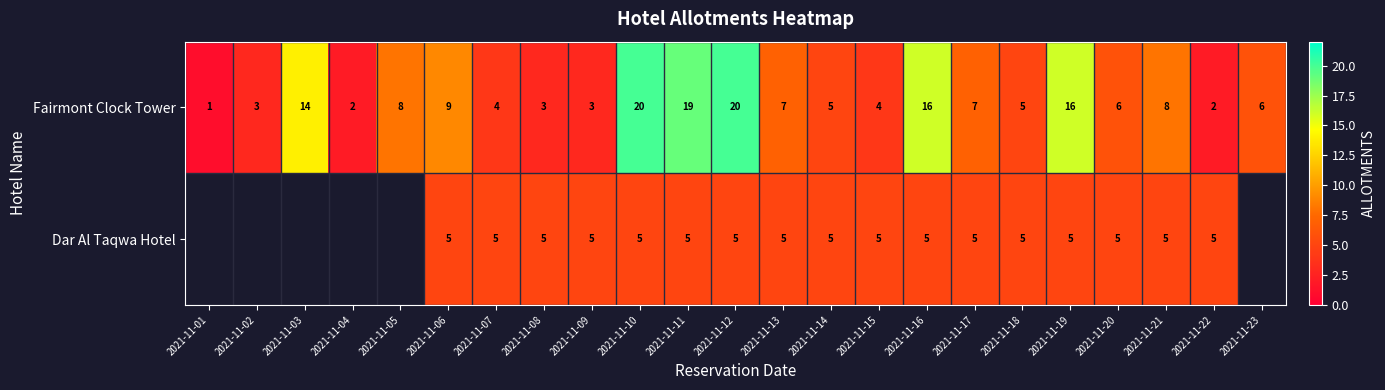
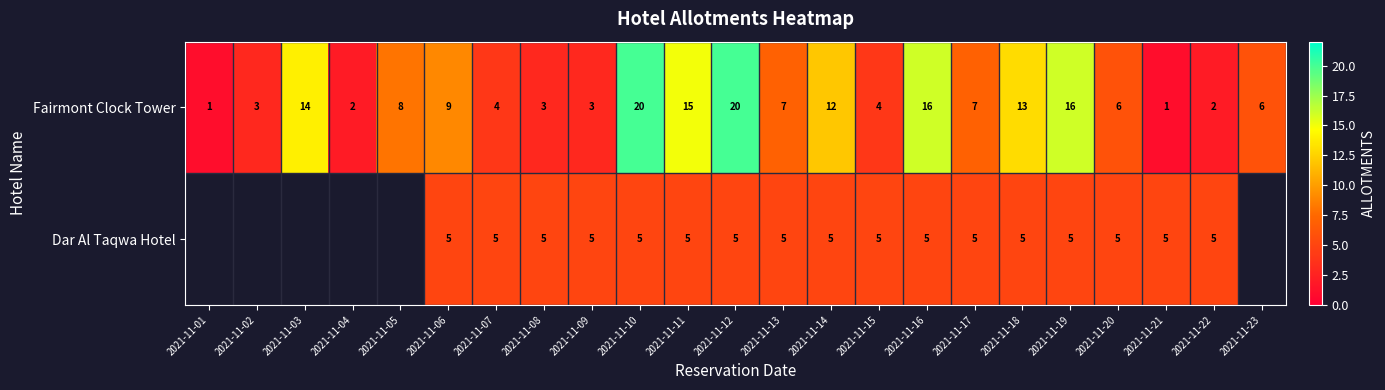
Fairmont Clock Tower, 2021-11-11: 19 -> 15
Fairmont Clock Tower, 2021-11-14: 5 -> 12
Fairmont Clock Tower, 2021-11-18: 5 -> 13
Fairmont Clock Tower, 2021-11-21: 8 -> 1
